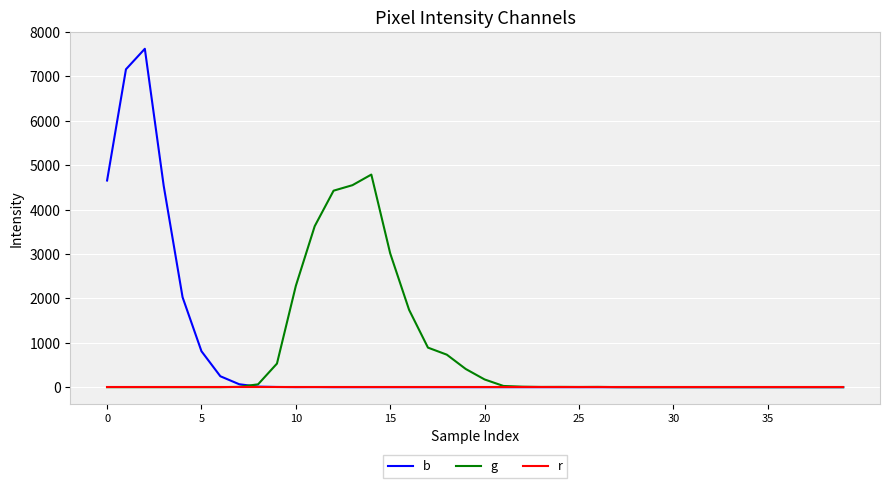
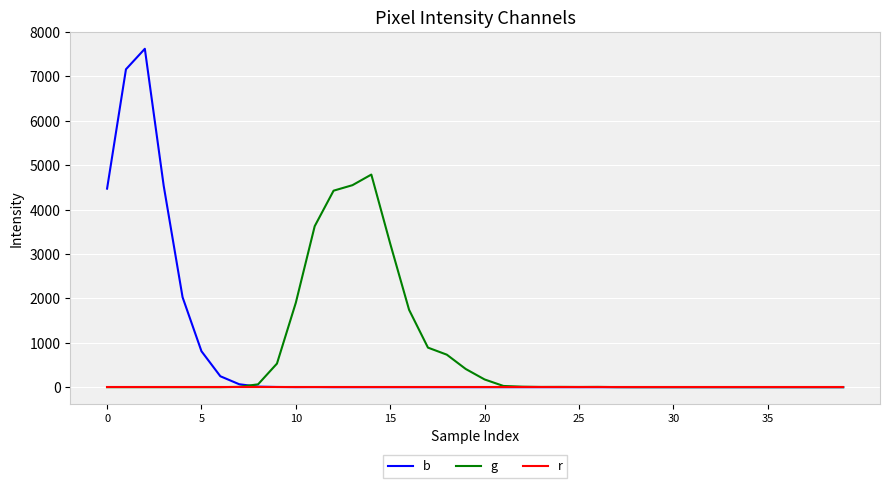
b, 0: 4700 -> 4500
g, 10: 2300 -> 1900
g, 15: 3000 -> 3200
